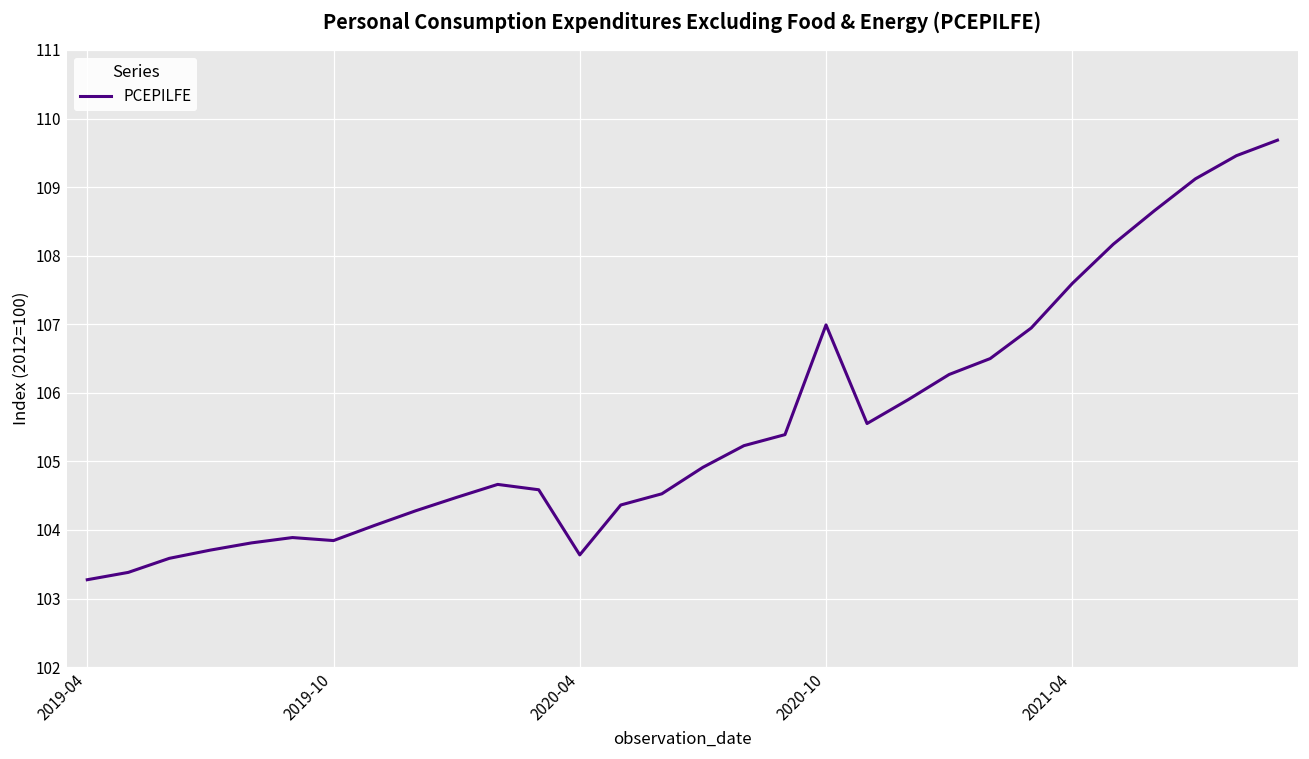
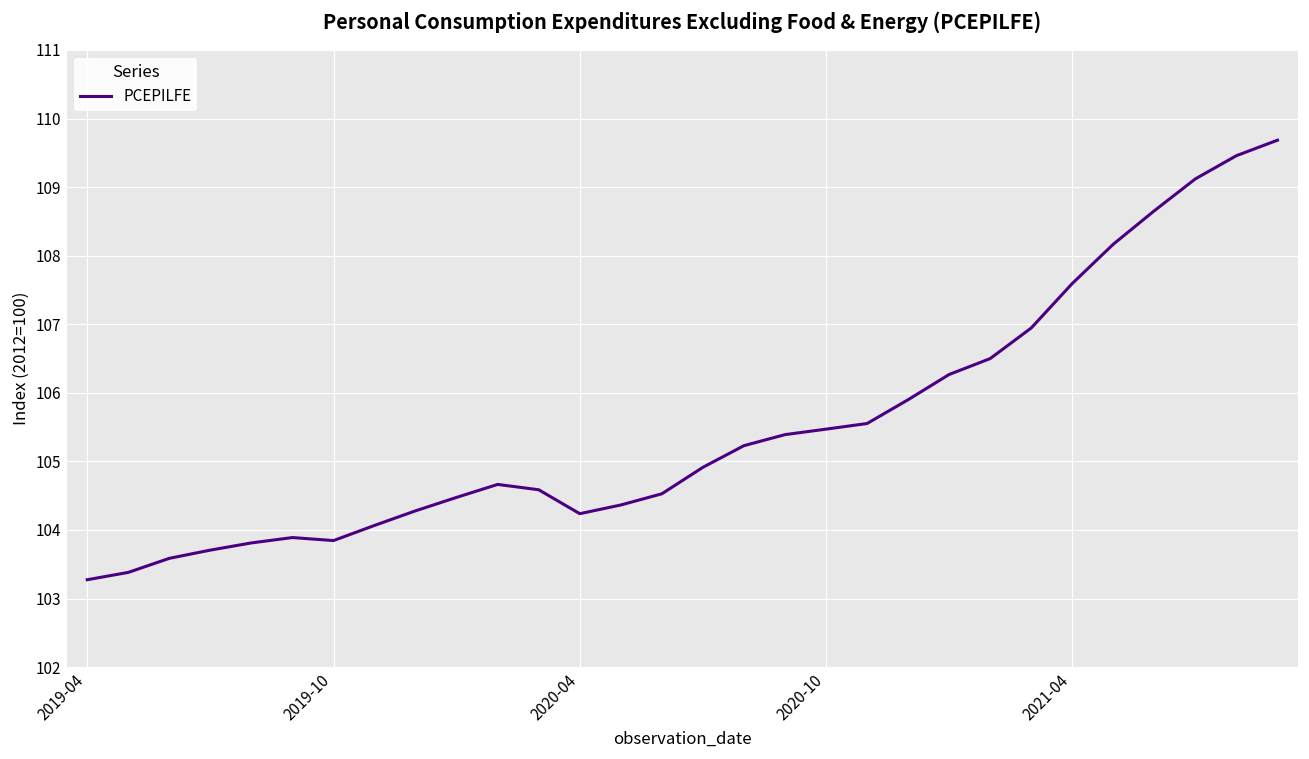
2020-04: 103.6 -> 104.2
2020-10: 107.0 -> 105.5
